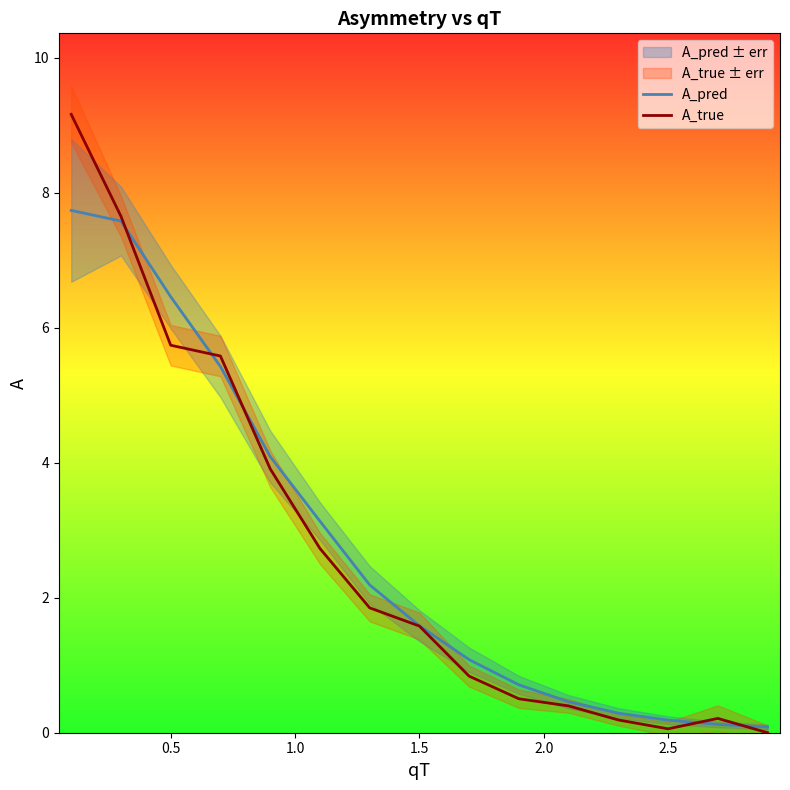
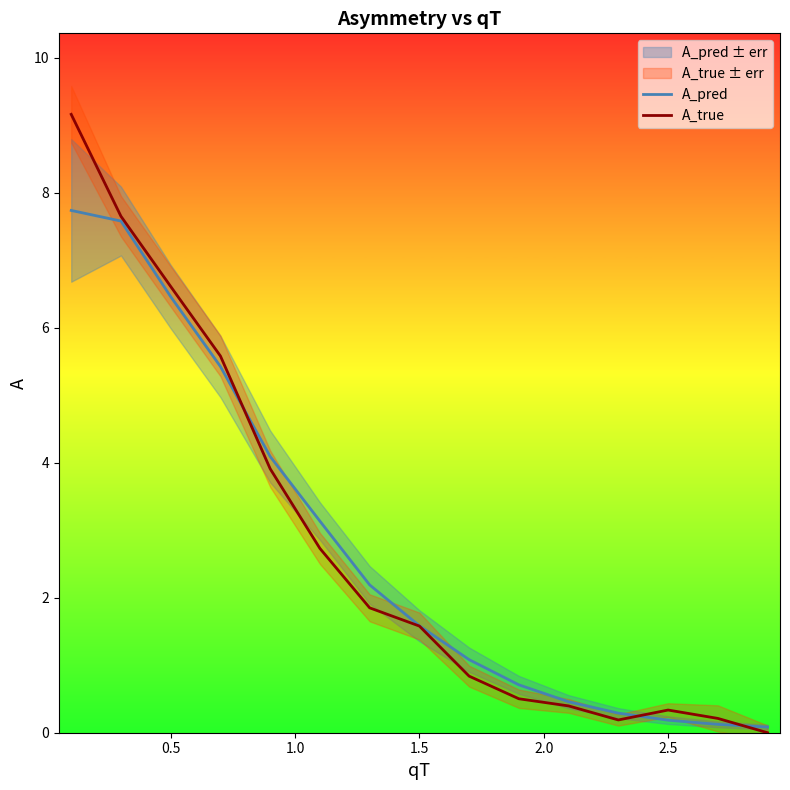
A_true, 0.5: 5.7 -> 6.6
A_true, 2.5: 0.1 -> 0.3
